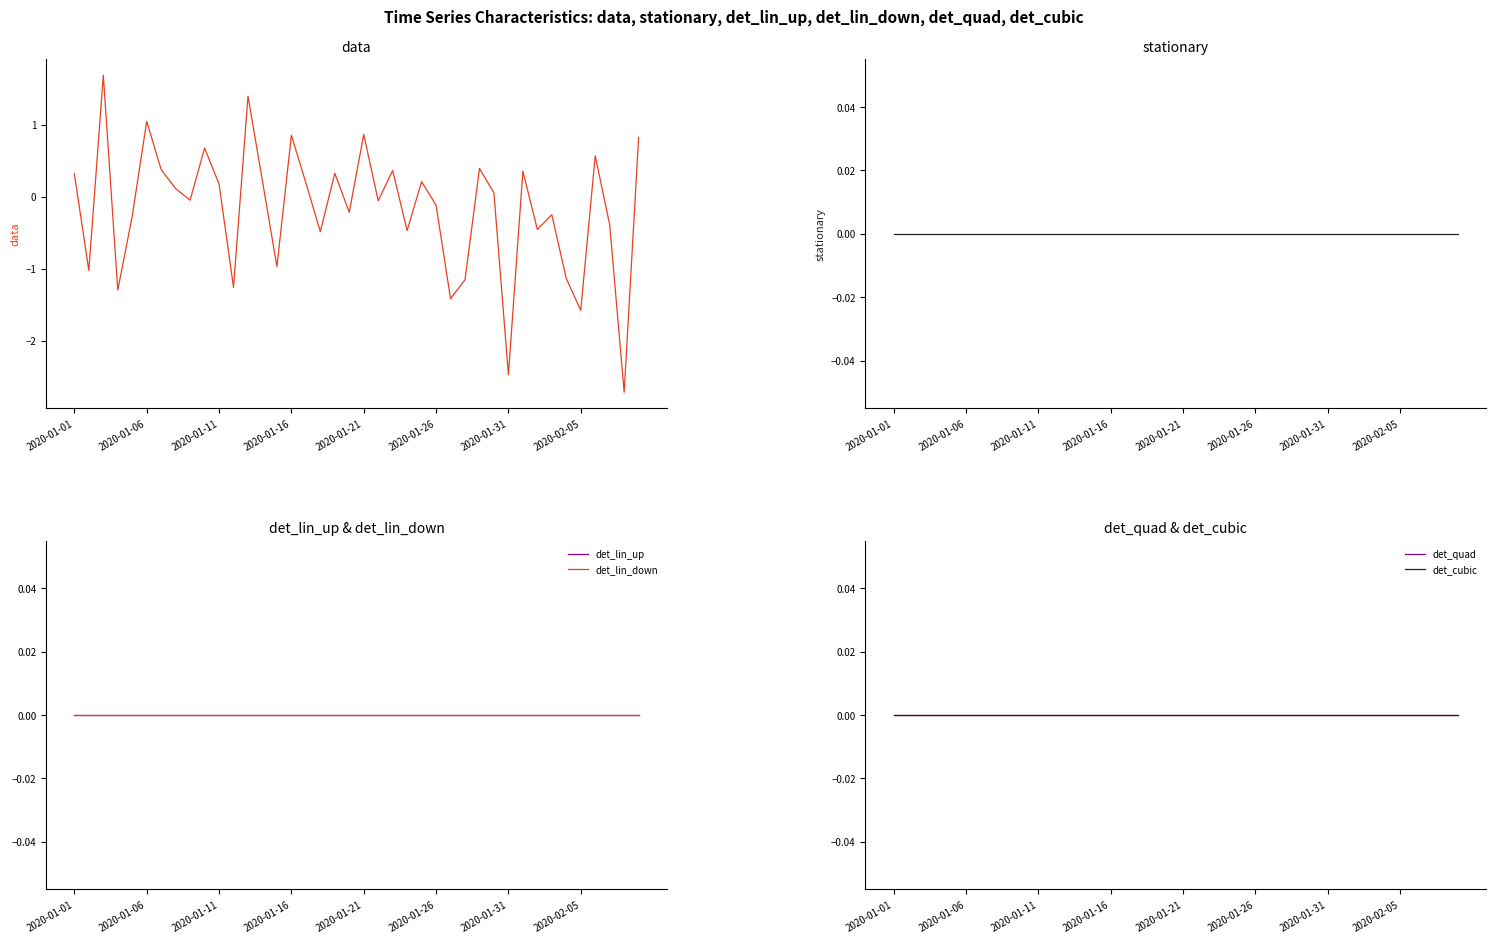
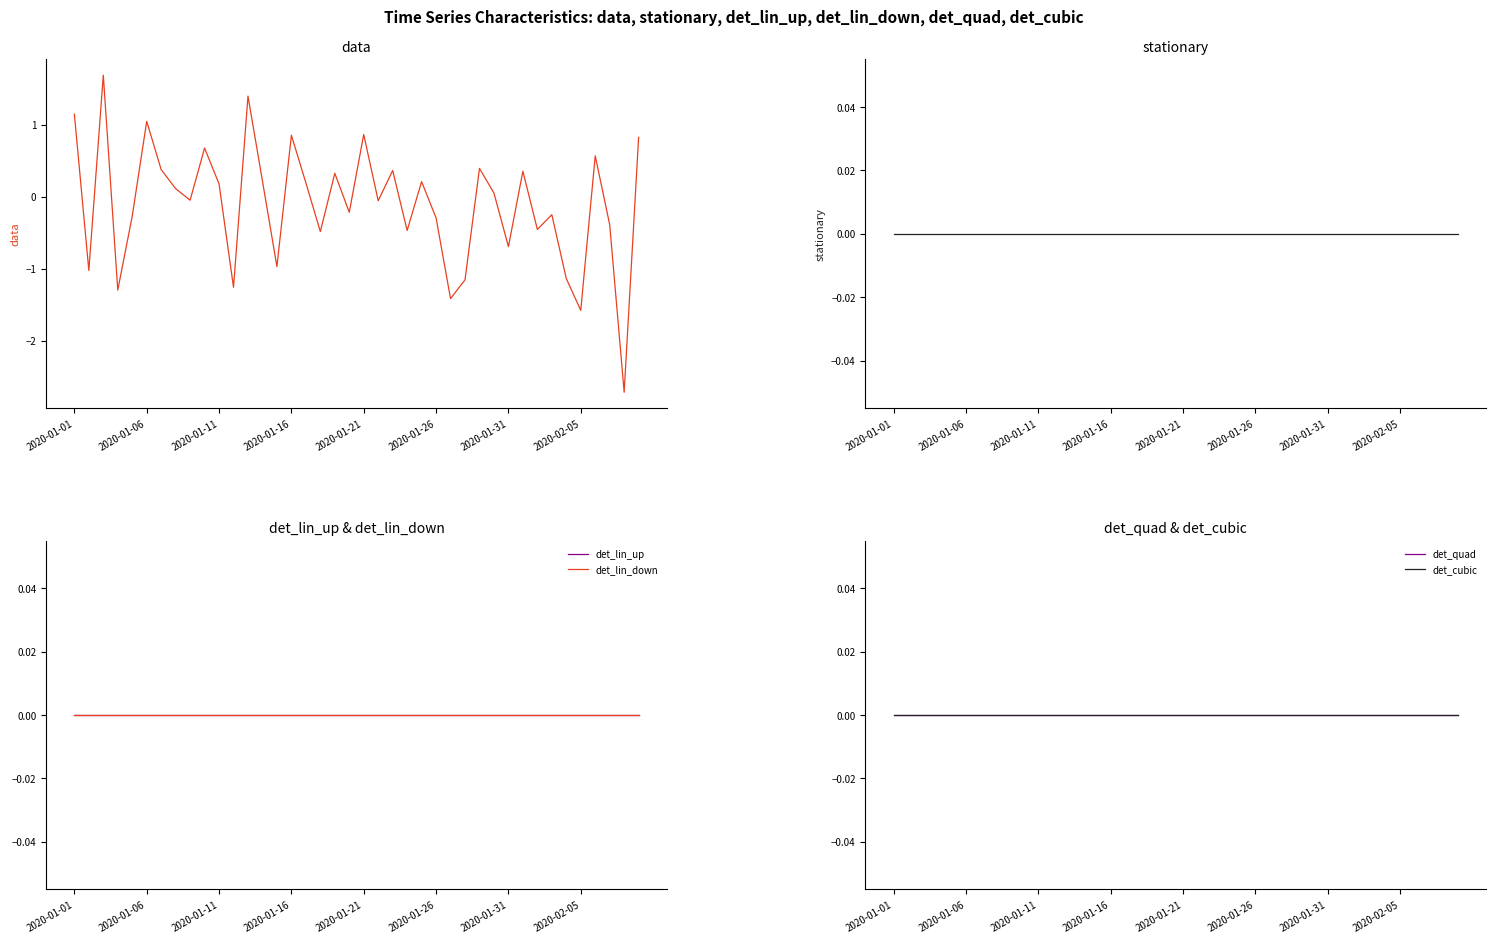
data, 2020-01-01: 0.3 -> 1.1
data, 2020-01-26: -0.1 -> -0.3
data, 2020-01-31: -2.5 -> -0.7
